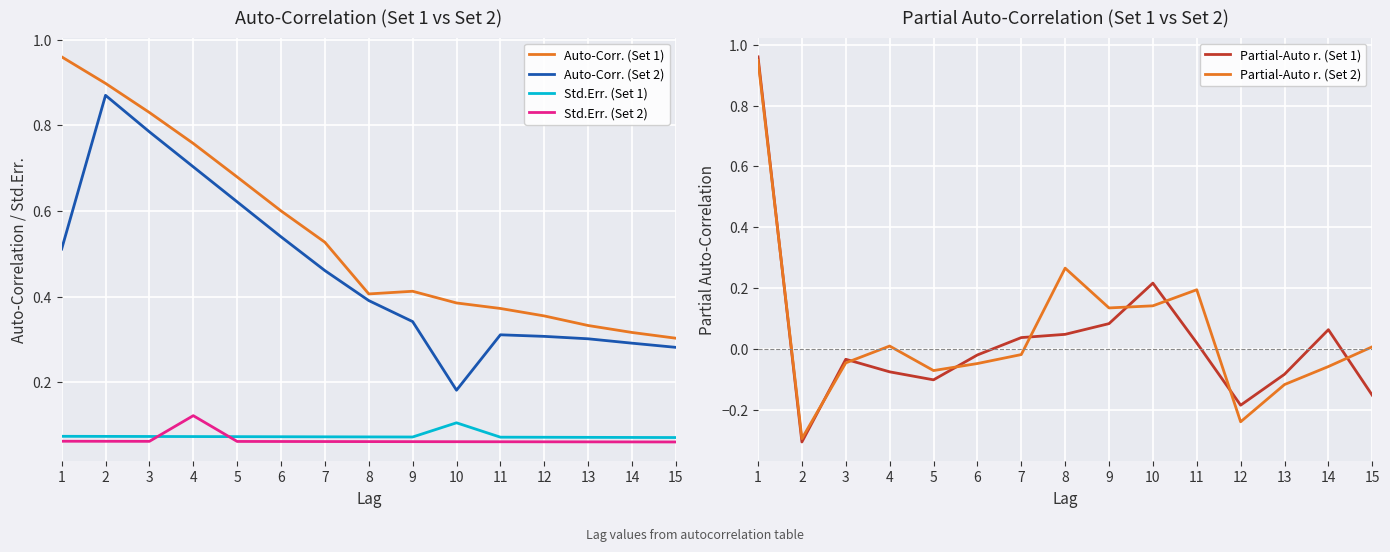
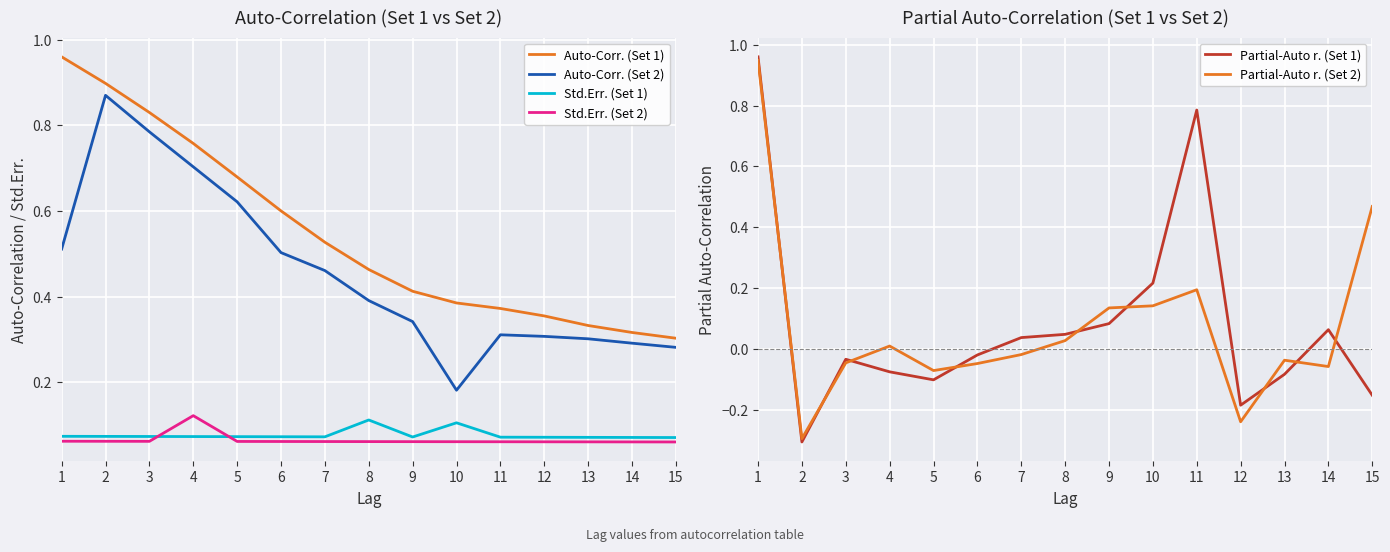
Auto-Correlation (Set 1 vs Set 2), Auto-Corr. (Set 2), 6: 0.54 -> 0.50
Auto-Correlation (Set 1 vs Set 2), Auto-Corr. (Set 1), 8: 0.41 -> 0.46
Auto-Correlation (Set 1 vs Set 2), Std.Err. (Set 1), 8: 0.07 -> 0.11
Partial Auto-Correlation (Set 1 vs Set 2), Partial-Auto r. (Set 2), 8: 0.27 -> 0.03
Partial Auto-Correlation (Set 1 vs Set 2), Partial-Auto r. (Set 1), 11: 0.02 -> 0.79
Partial Auto-Correlation (Set 1 vs Set 2), Partial-Auto r. (Set 2), 13: -0.12 -> -0.04
Partial Auto-Correlation (Set 1 vs Set 2), Partial-Auto r. (Set 2), 15: 0.01 -> 0.47
